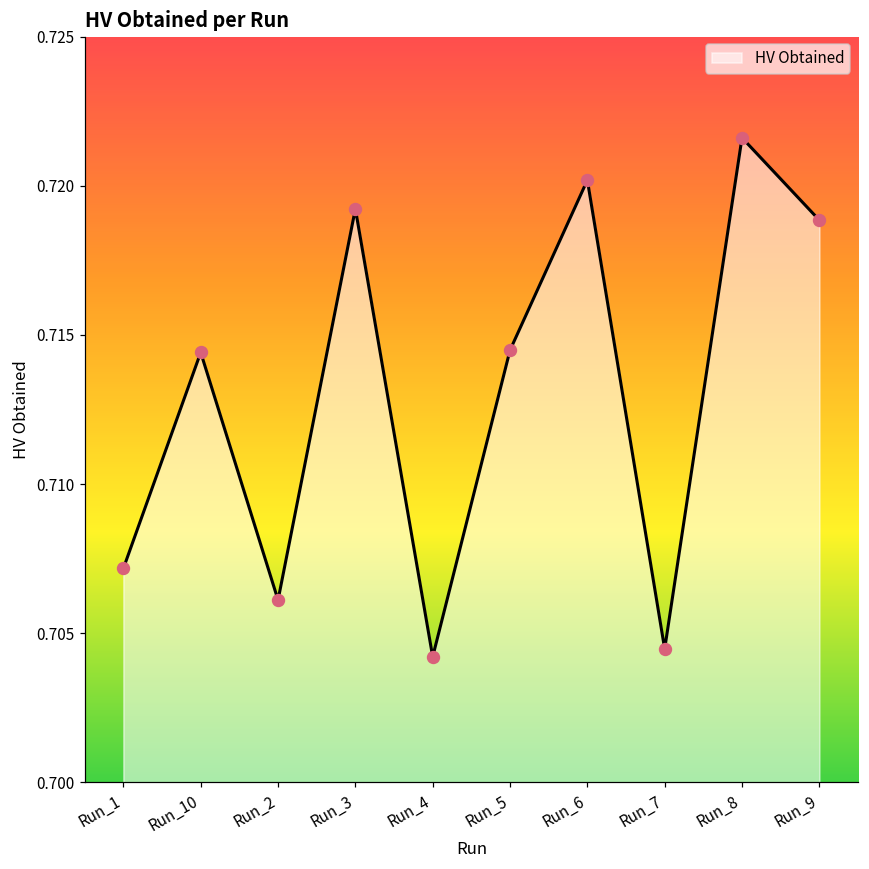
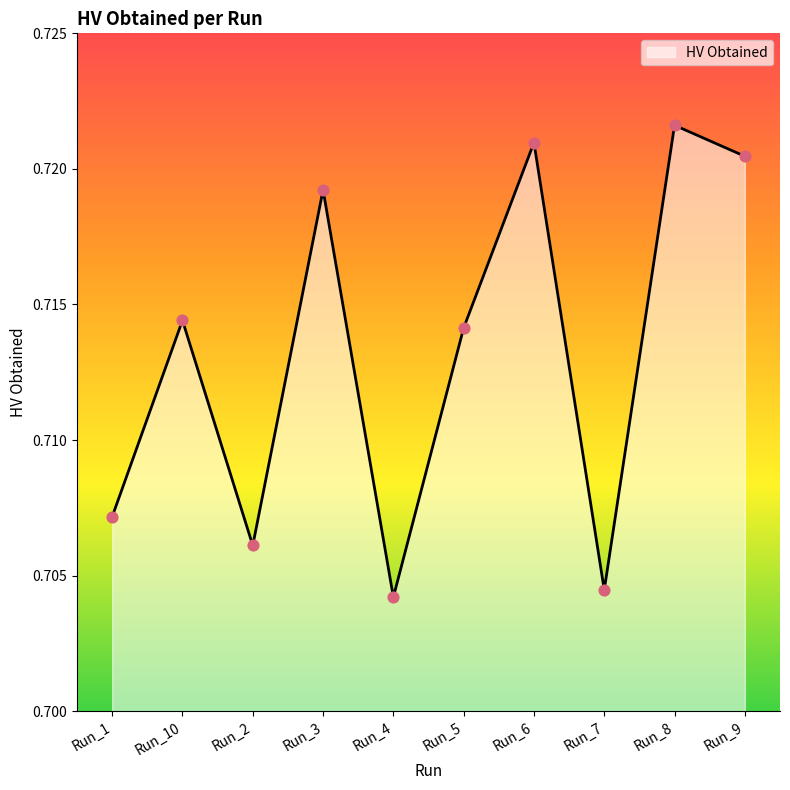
Run_5: 0.7145 -> 0.7141
Run_6: 0.7202 -> 0.7210
Run_9: 0.7188 -> 0.7205
